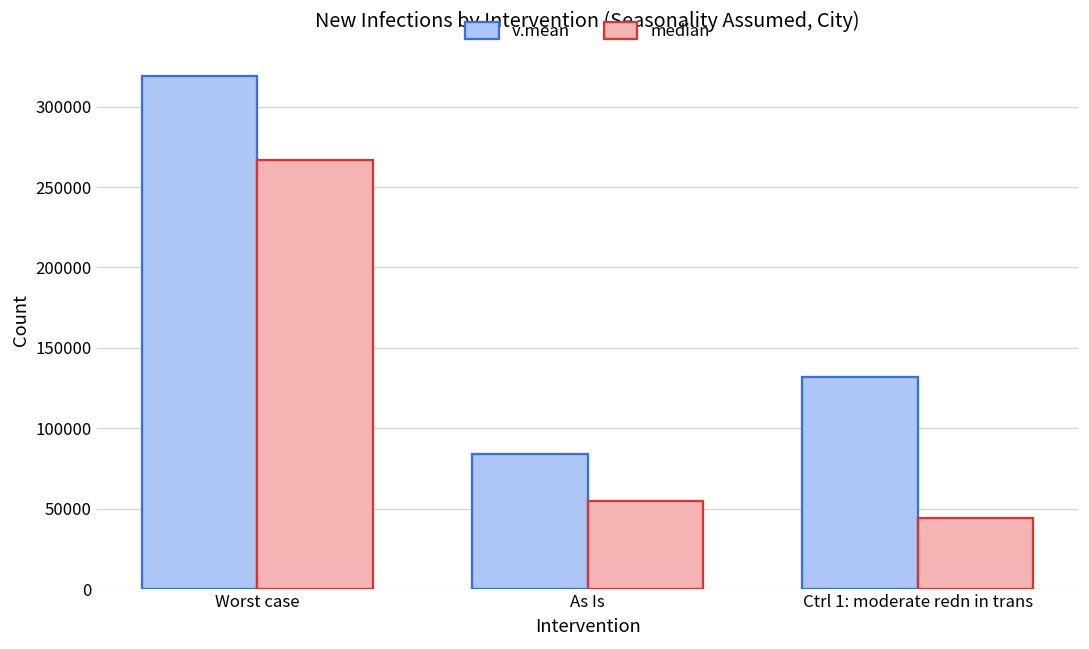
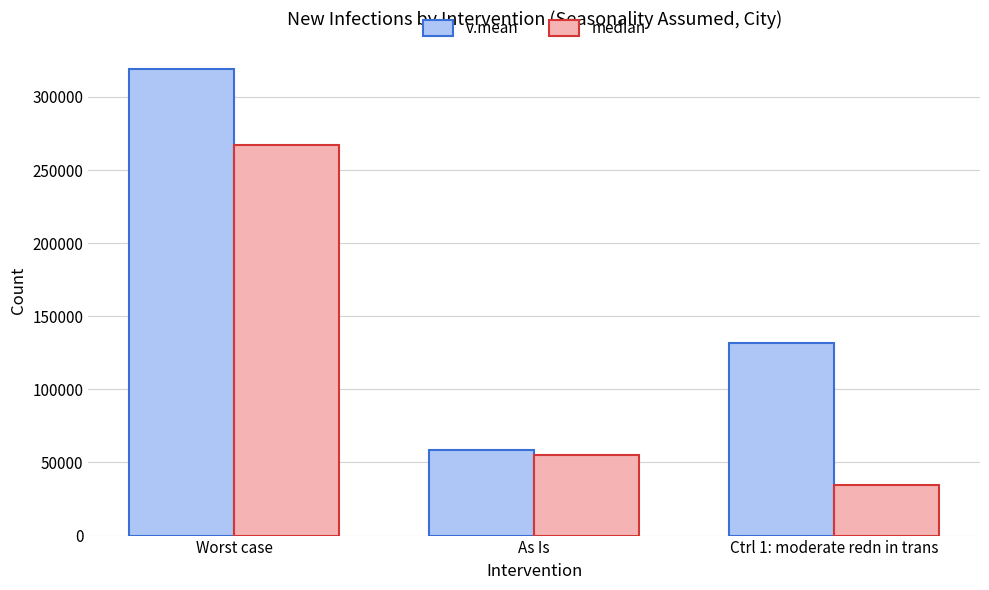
v.mean, As Is: 84000 -> 58000
median, Ctrl 1: moderate redn in trans: 45000 -> 35000
